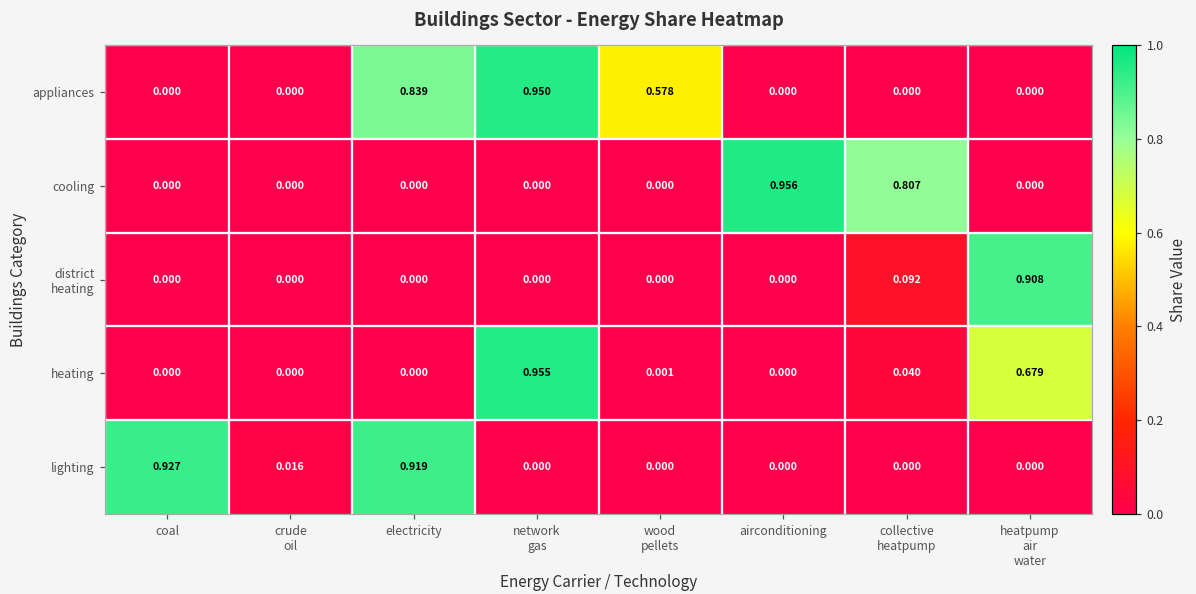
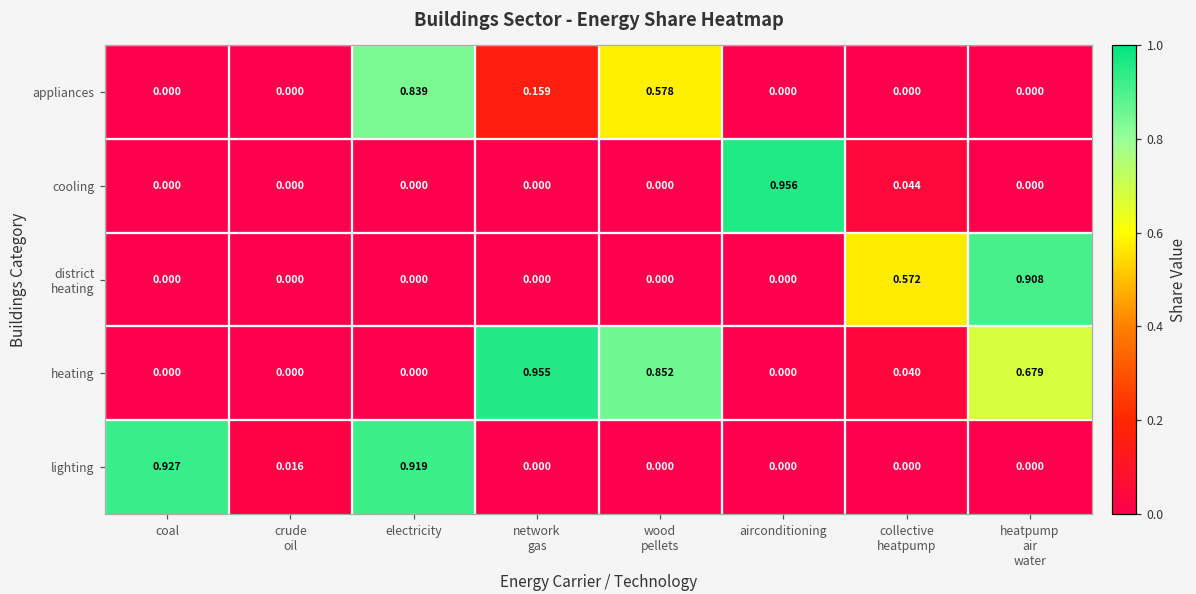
appliances, network gas: 0.950 -> 0.159
cooling, collective heatpump: 0.807 -> 0.044
district heating, collective heatpump: 0.092 -> 0.572
heating, wood pellets: 0.001 -> 0.852
